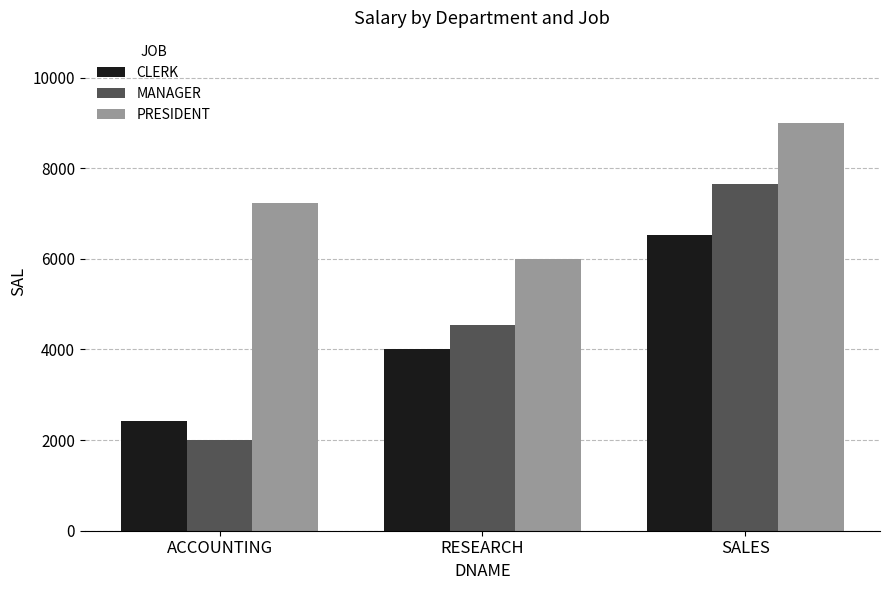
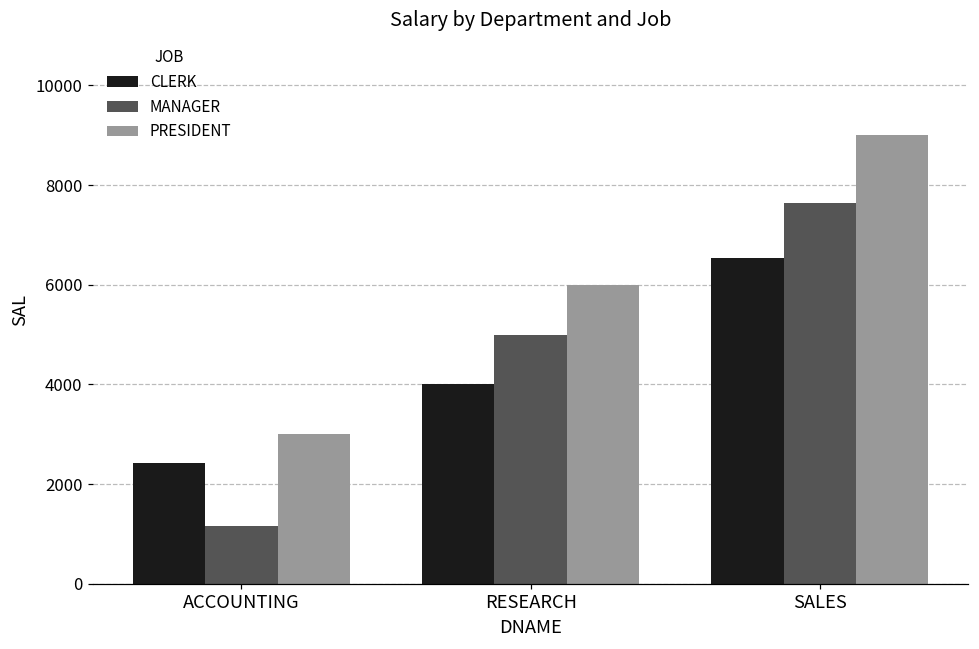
MANAGER, ACCOUNTING: 2000 -> 1200
PRESIDENT, ACCOUNTING: 7200 -> 3000
MANAGER, RESEARCH: 4500 -> 5000
